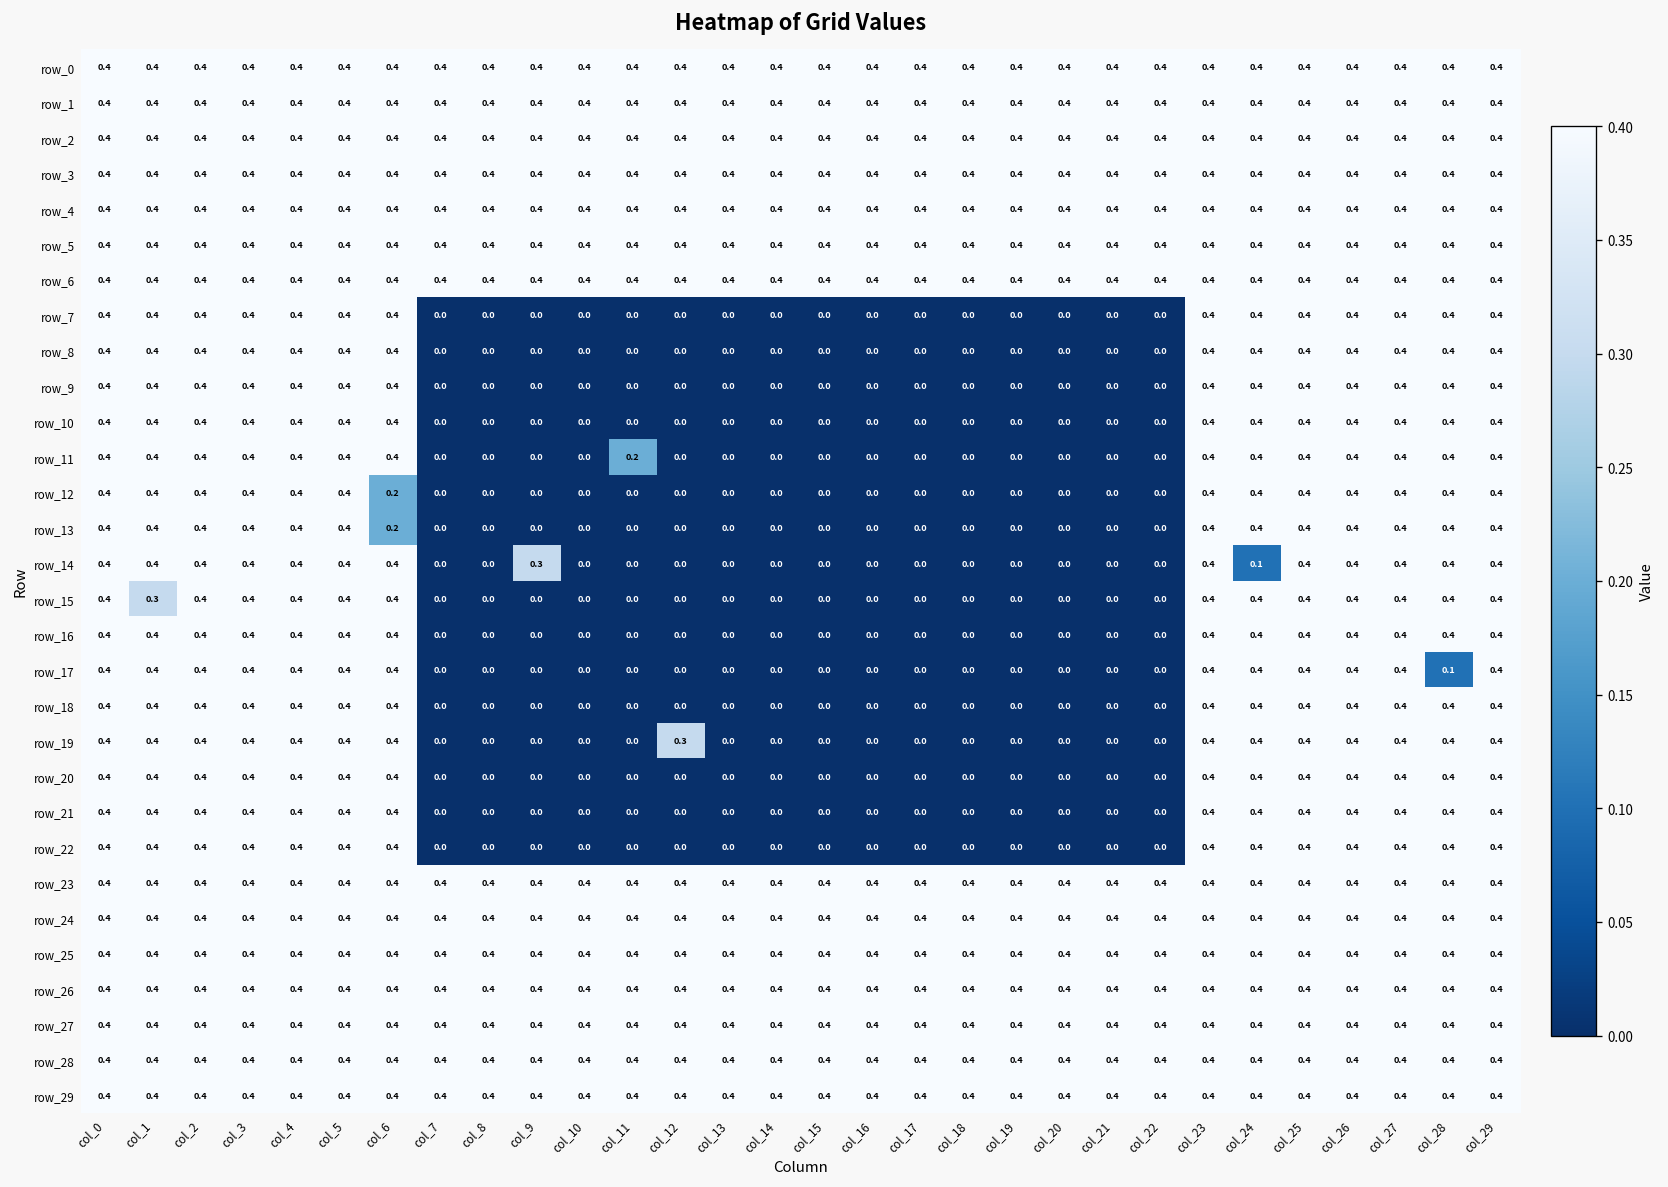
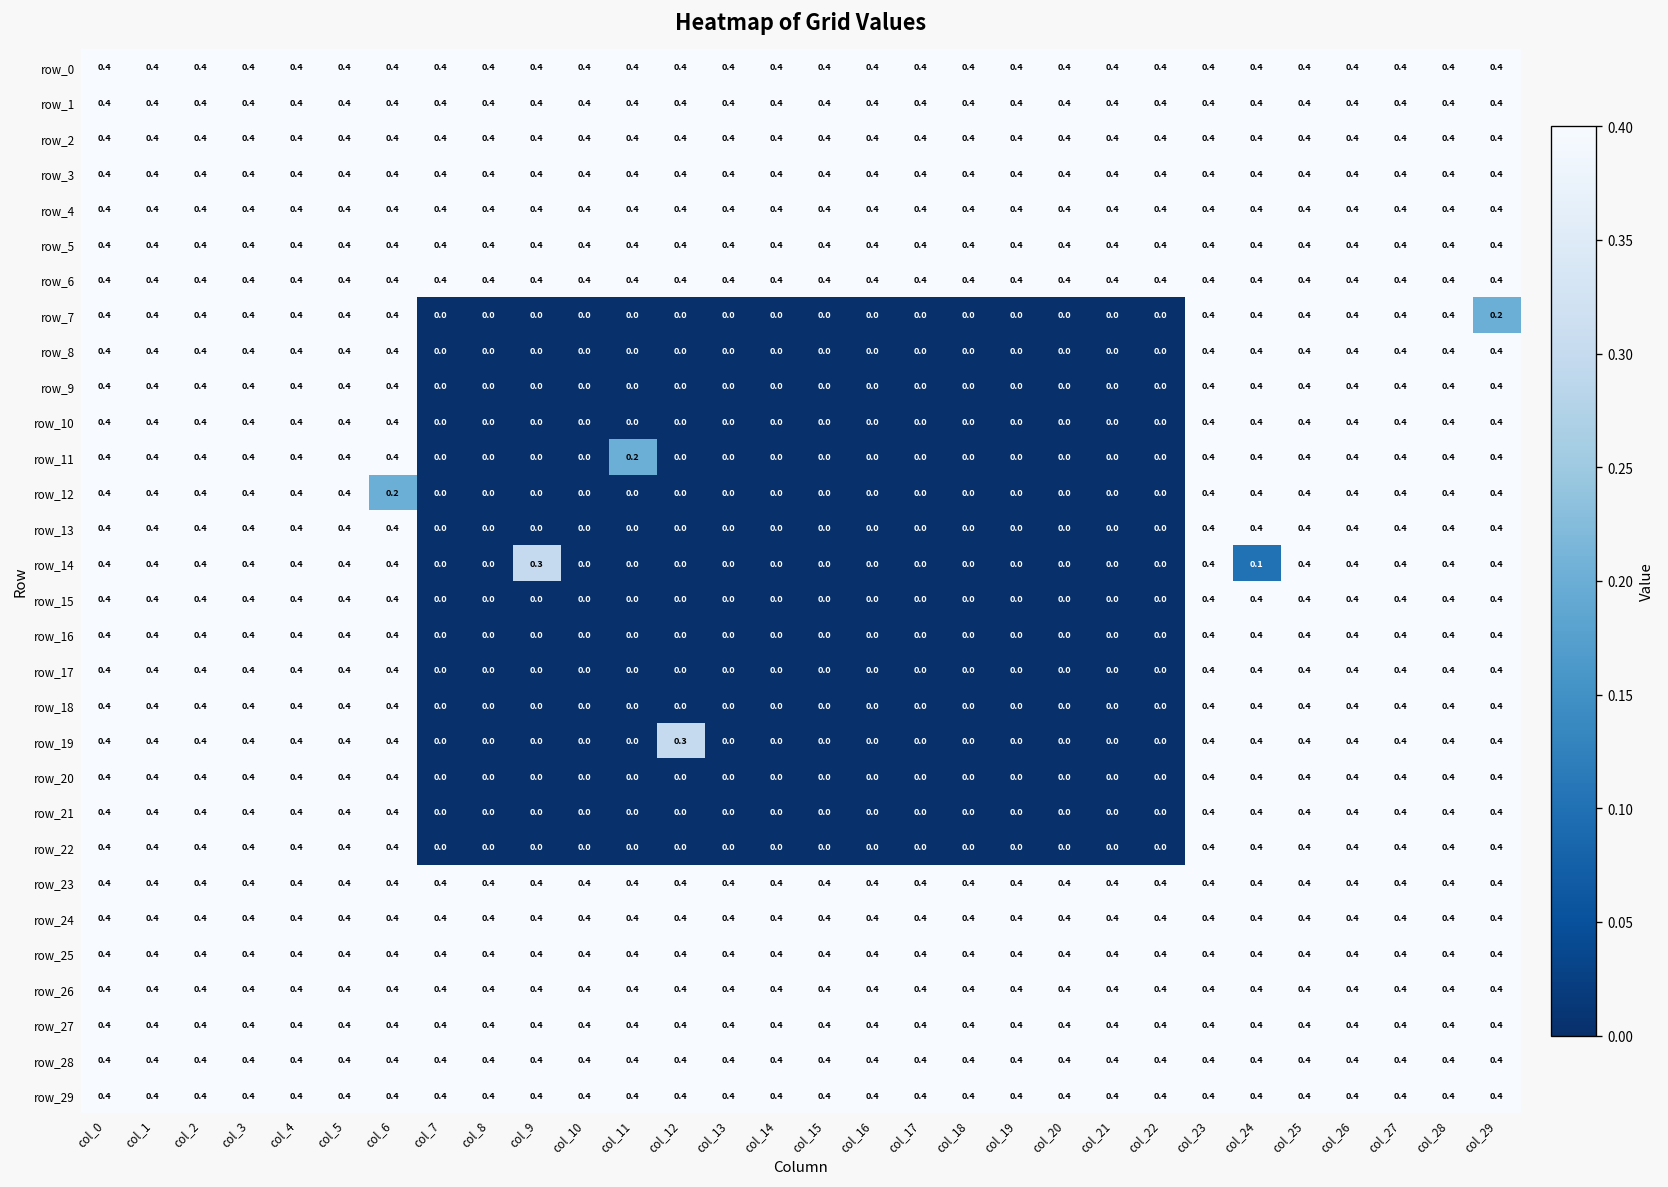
row_7, col_29: 0.4 -> 0.2
row_13, col_6: 0.2 -> 0.4
row_15, col_1: 0.3 -> 0.4
row_17, col_28: 0.1 -> 0.4
